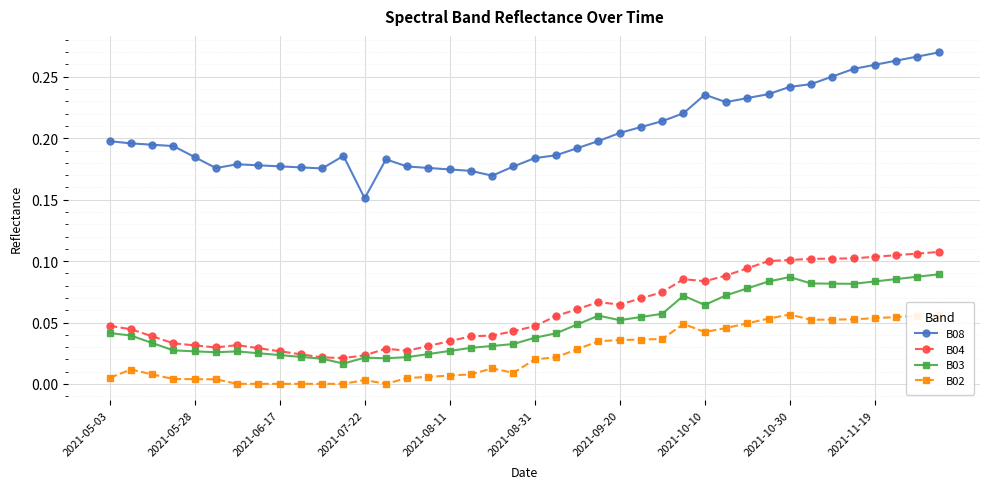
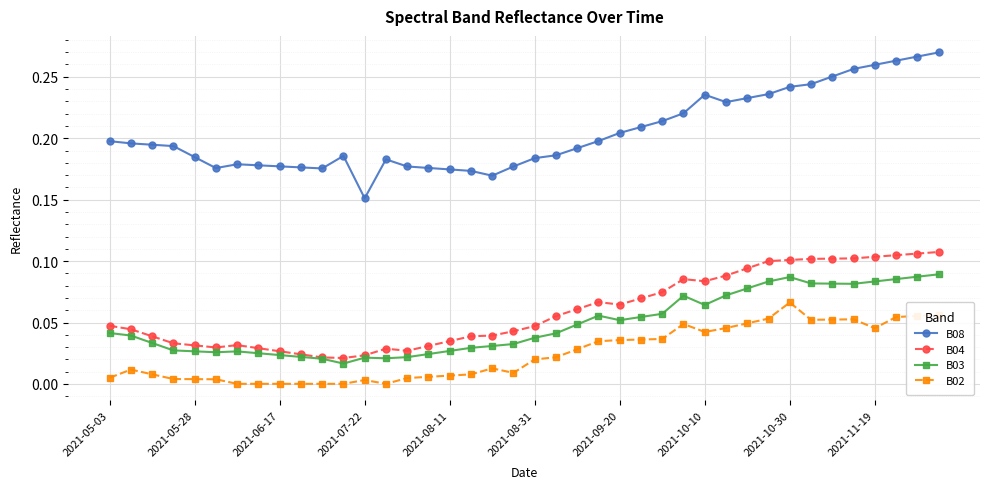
B02, 2021-10-30: 0.057 -> 0.066
B02, 2021-11-19: 0.054 -> 0.045
